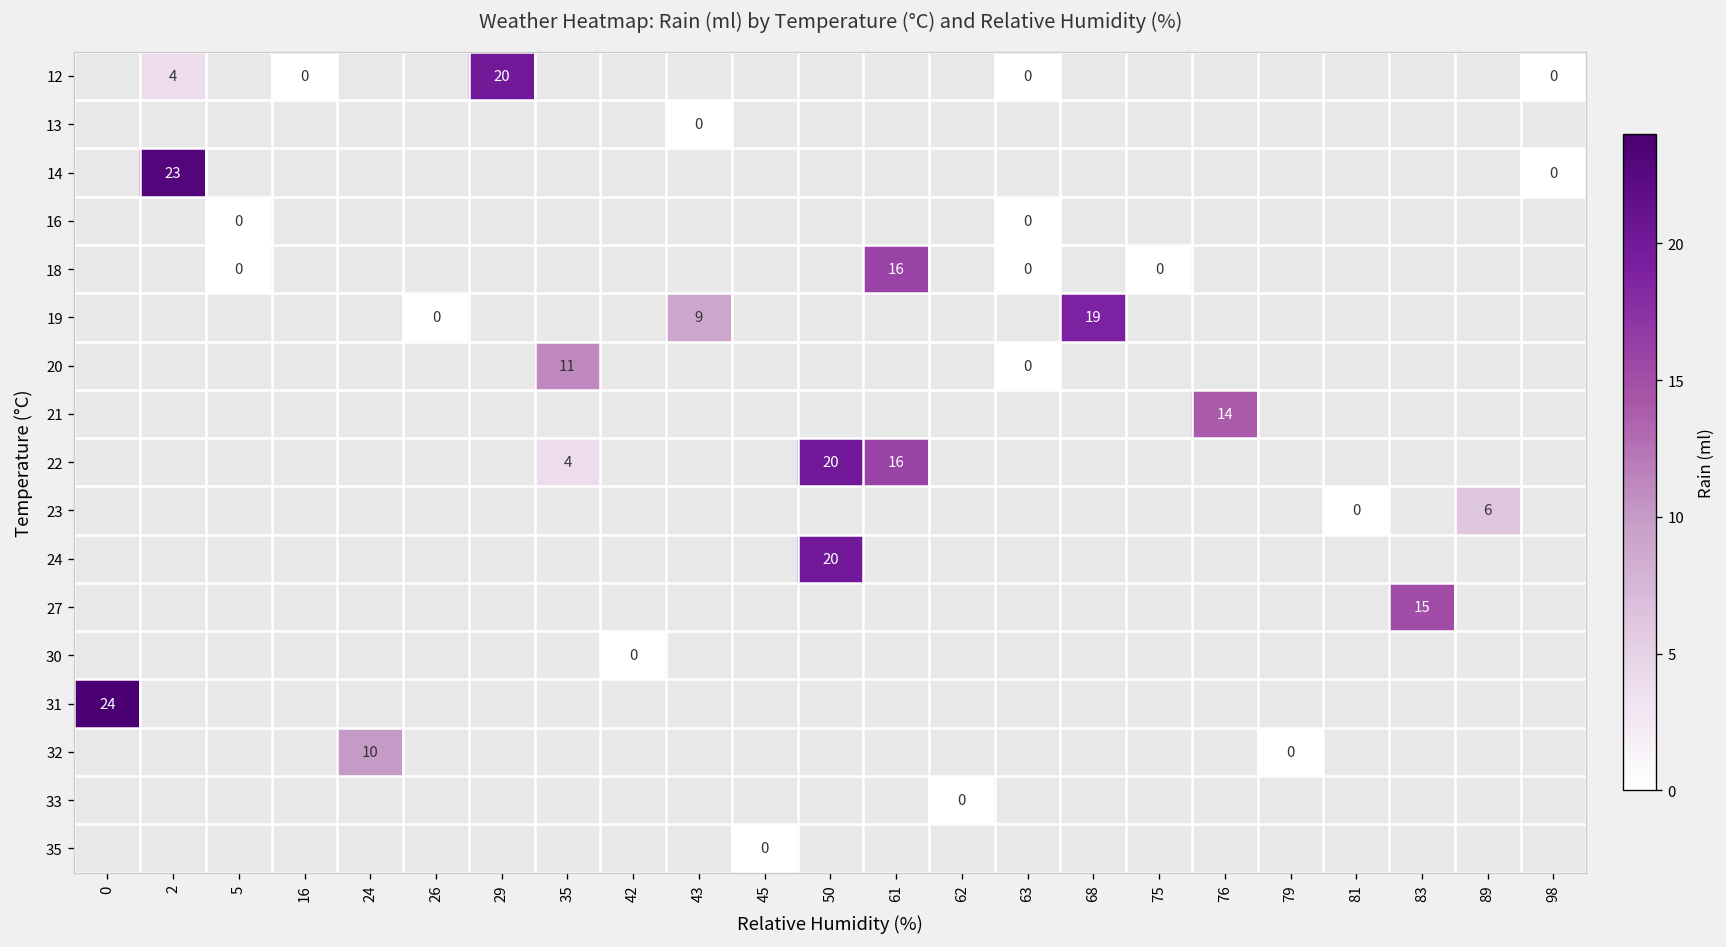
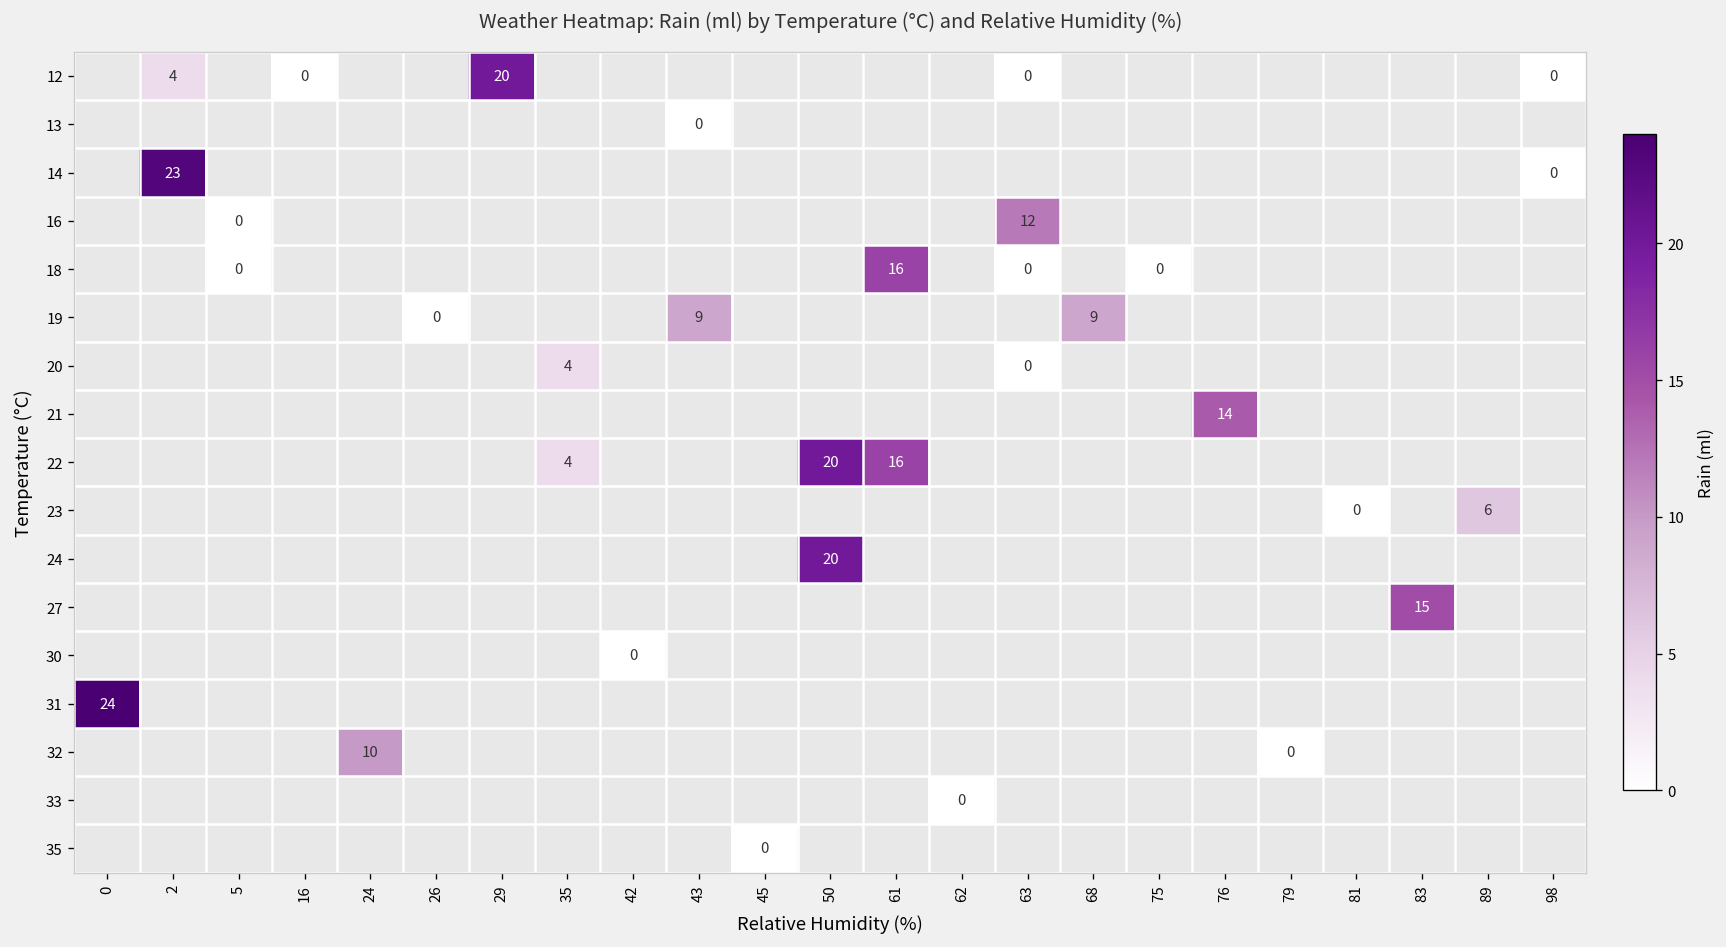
16, 63: 0 -> 12
19, 68: 19 -> 9
20, 35: 11 -> 4
